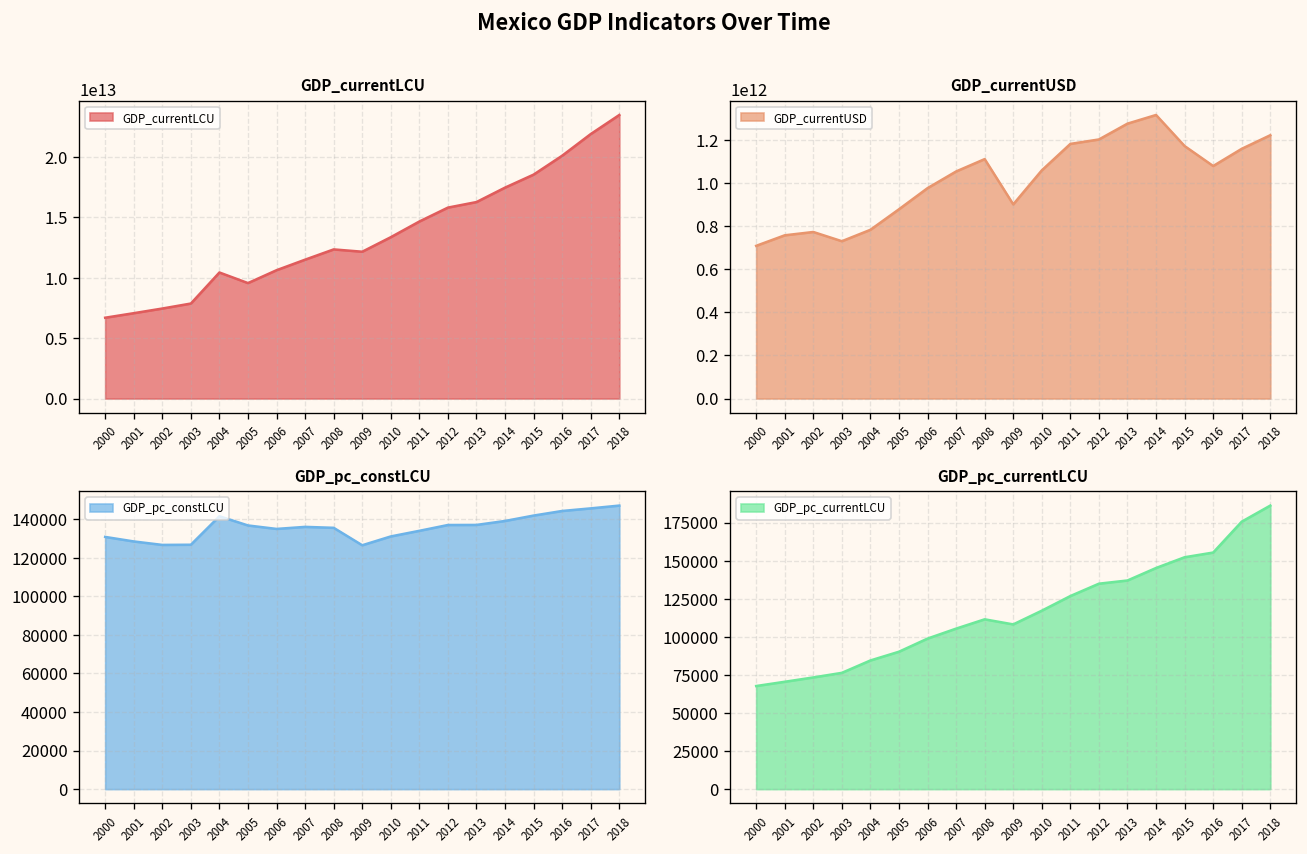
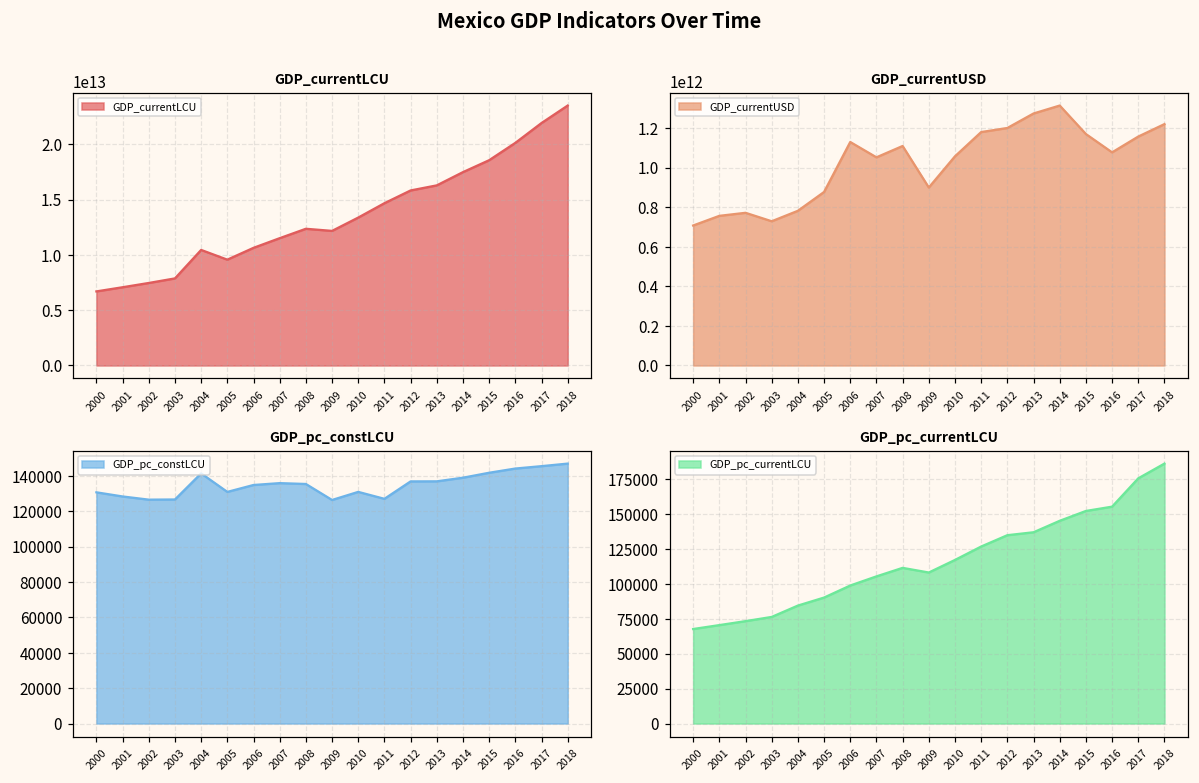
GDP_currentUSD, 2006: 980000000000 -> 1130000000000
GDP_pc_constLCU, 2005: 137000 -> 131000
GDP_pc_constLCU, 2011: 134000 -> 127000
